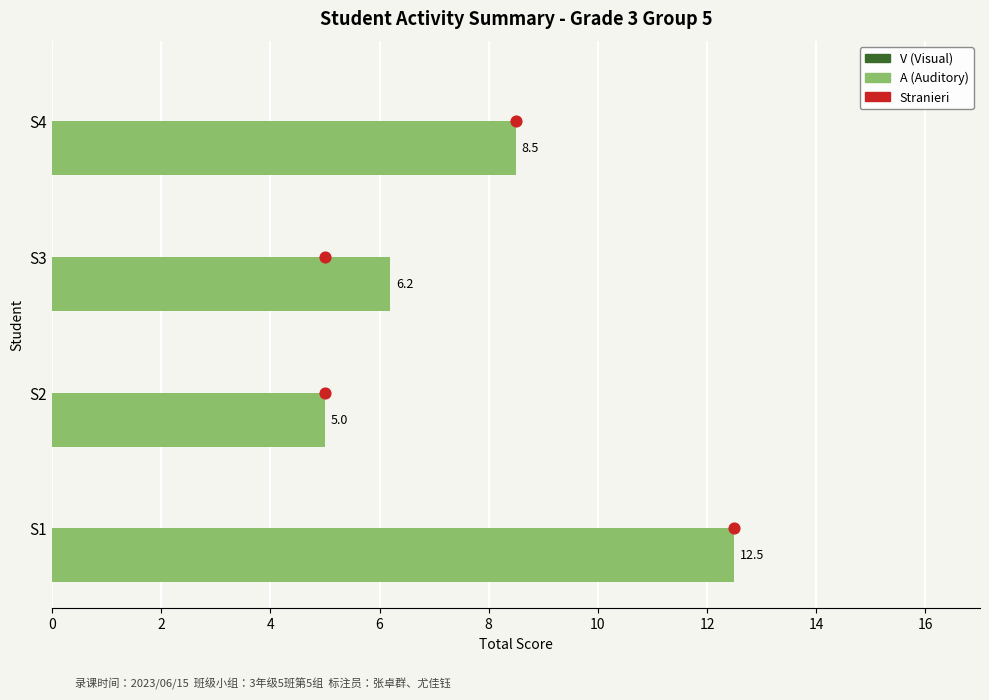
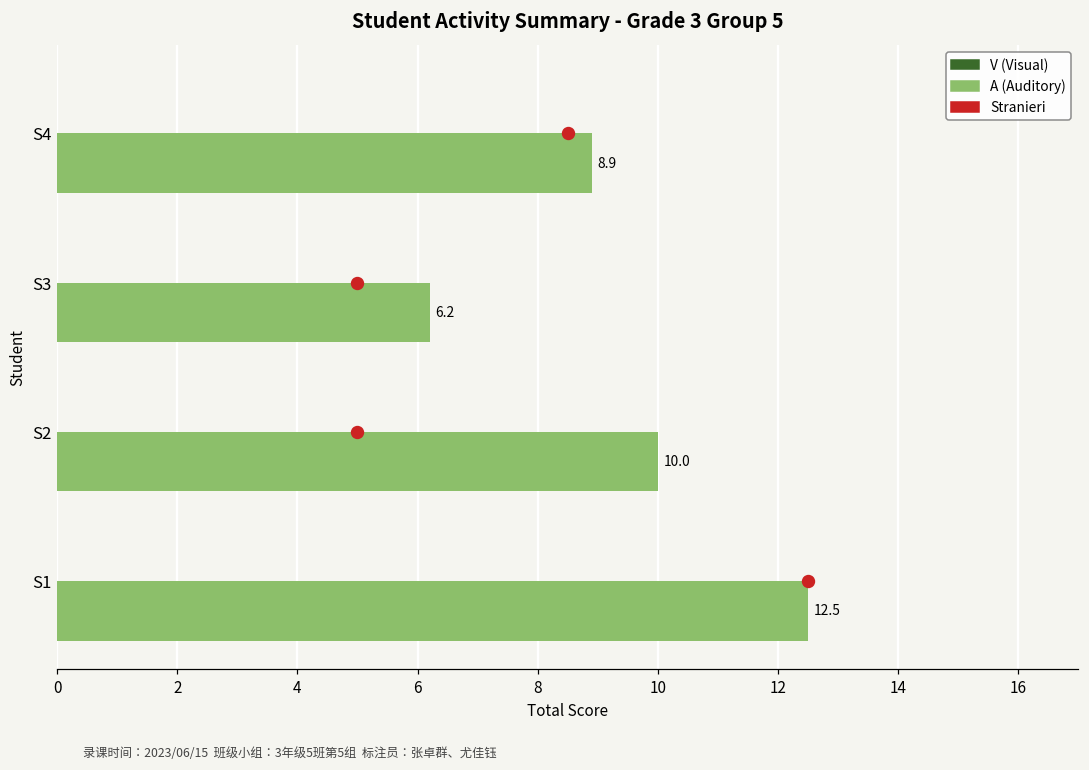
A (Auditory), S4: 8.5 -> 8.9
A (Auditory), S2: 5.0 -> 10.0
